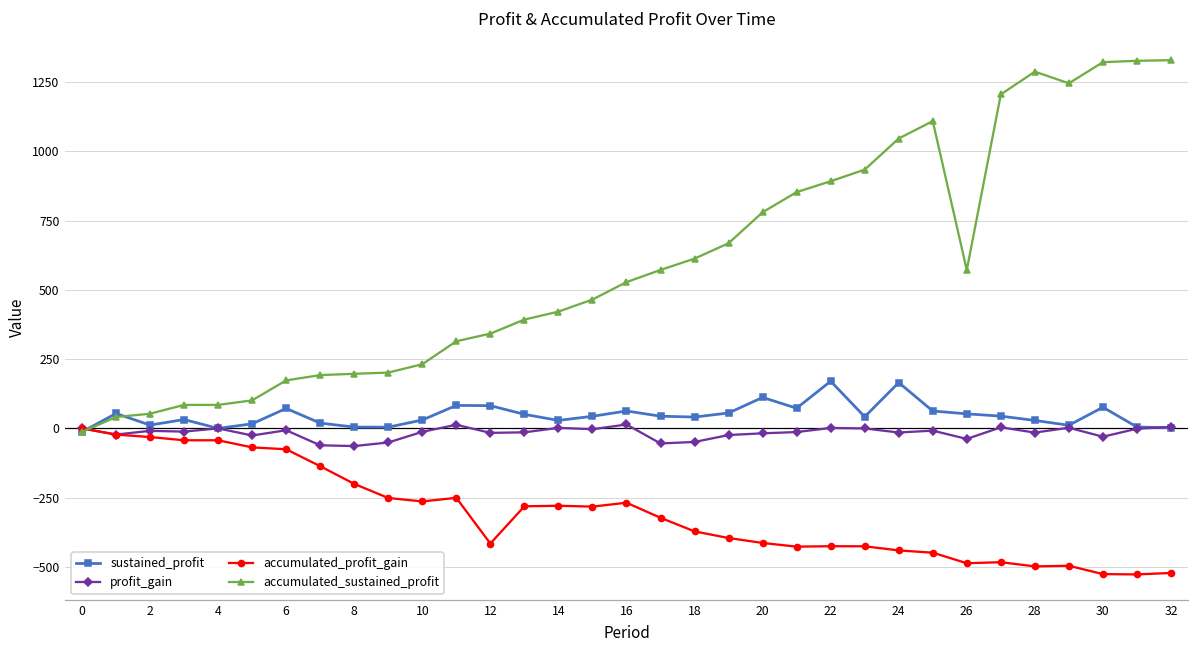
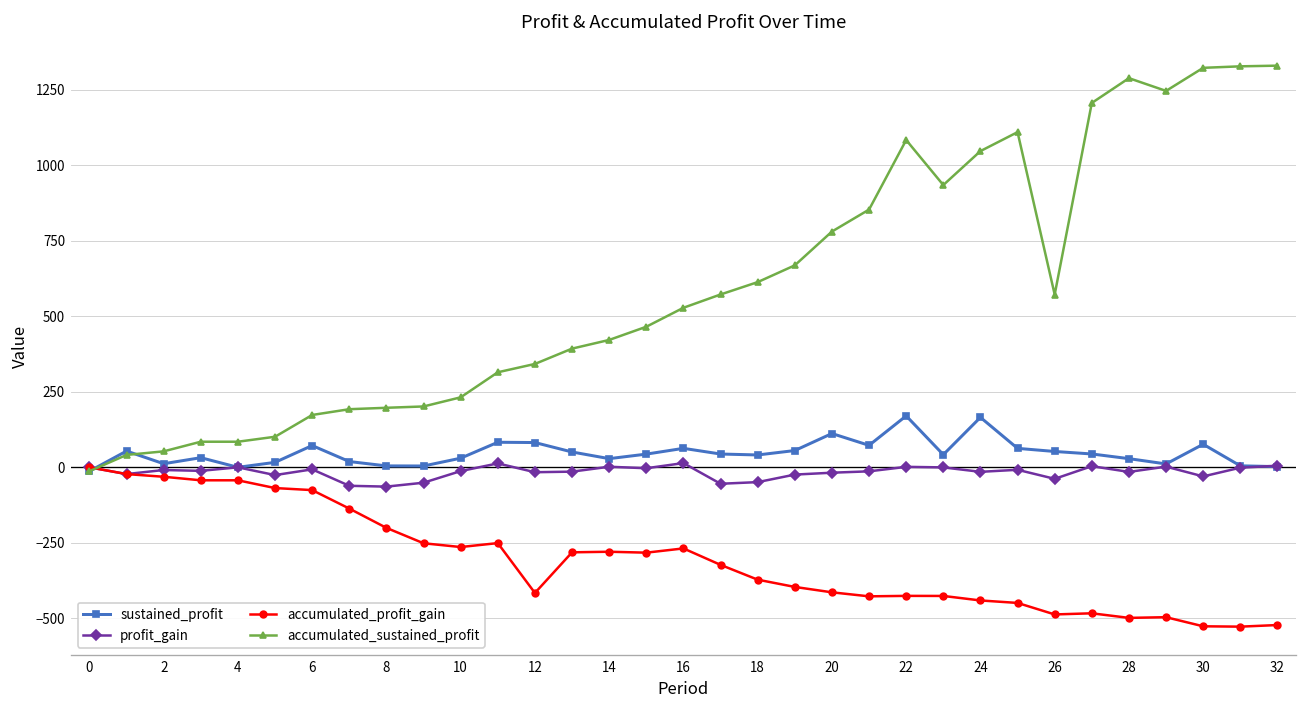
accumulated_sustained_profit, 22: 890 -> 1080
